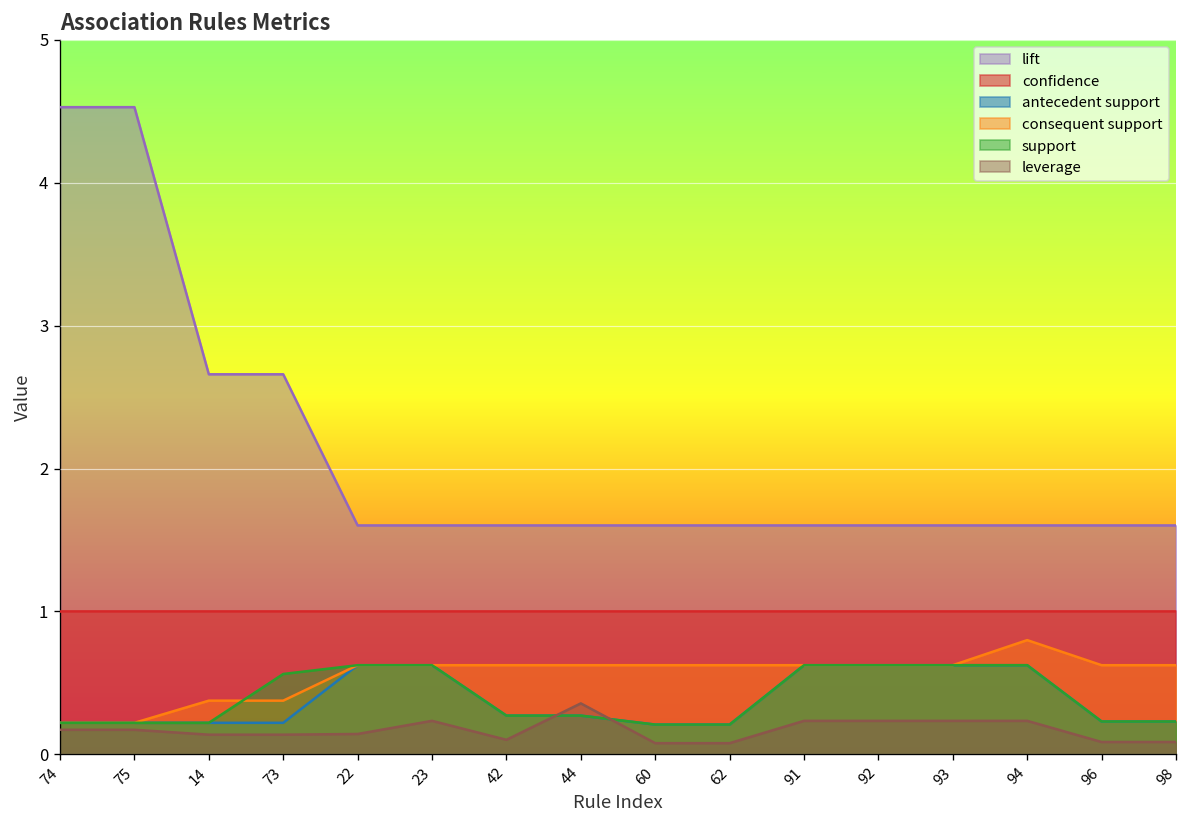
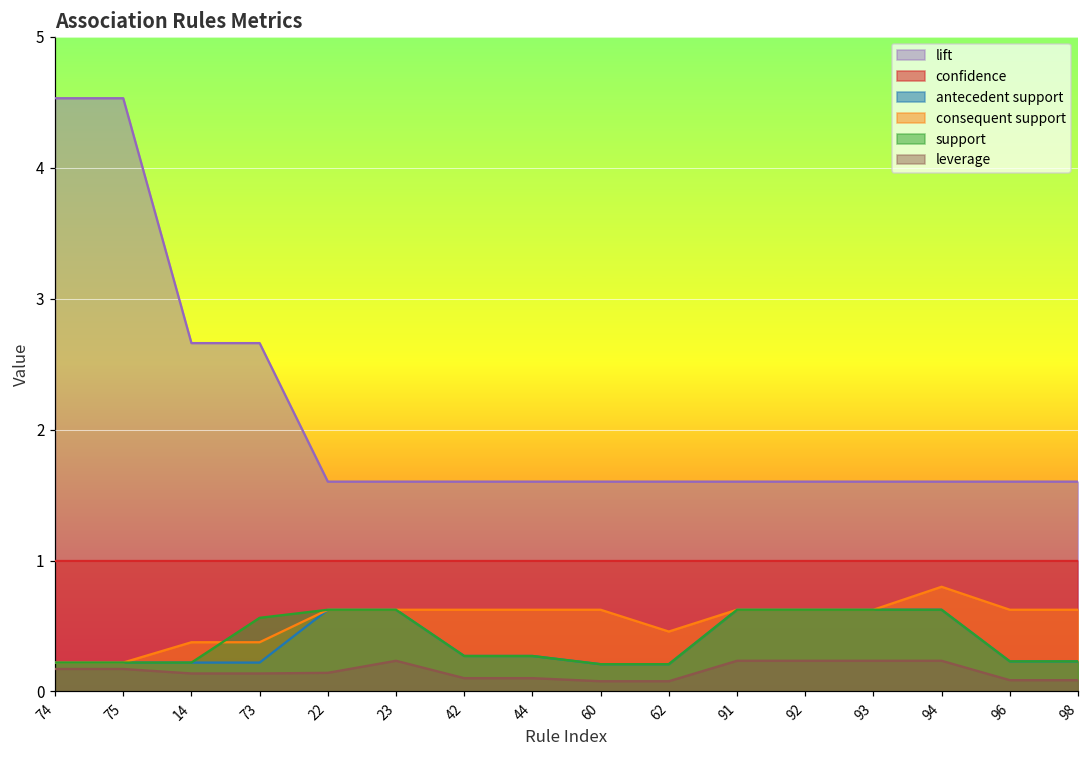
leverage, 44: 0.36 -> 0.10
consequent support, 62: 0.62 -> 0.46
